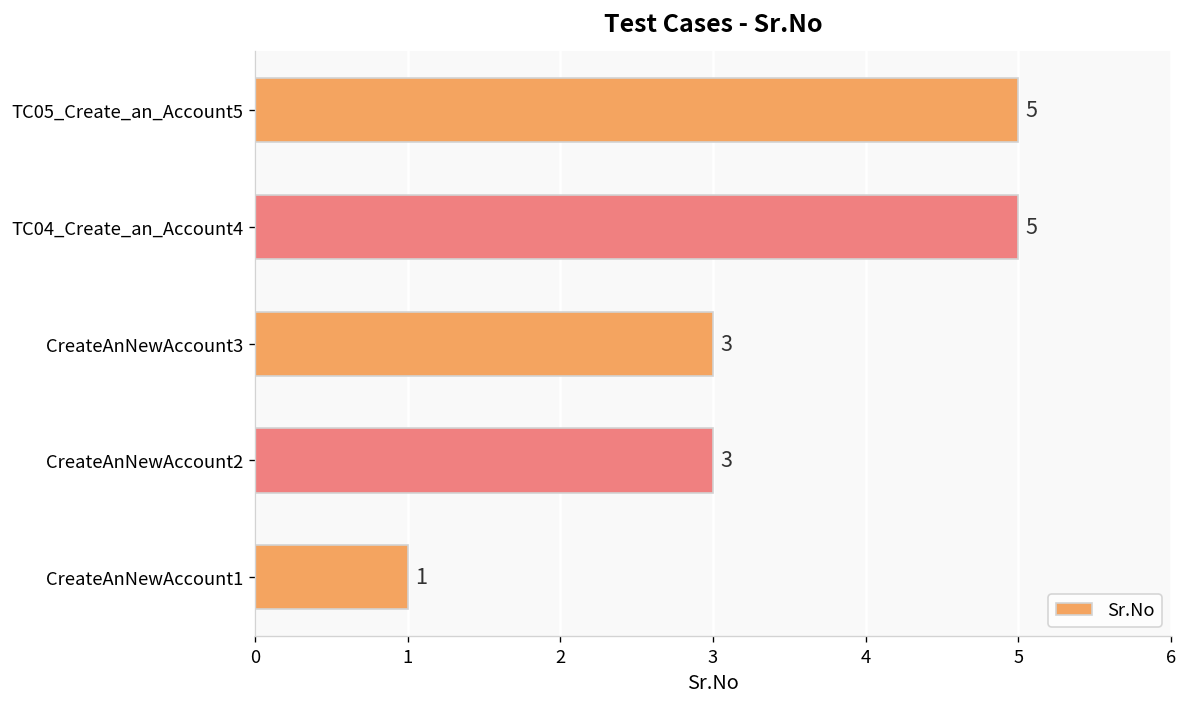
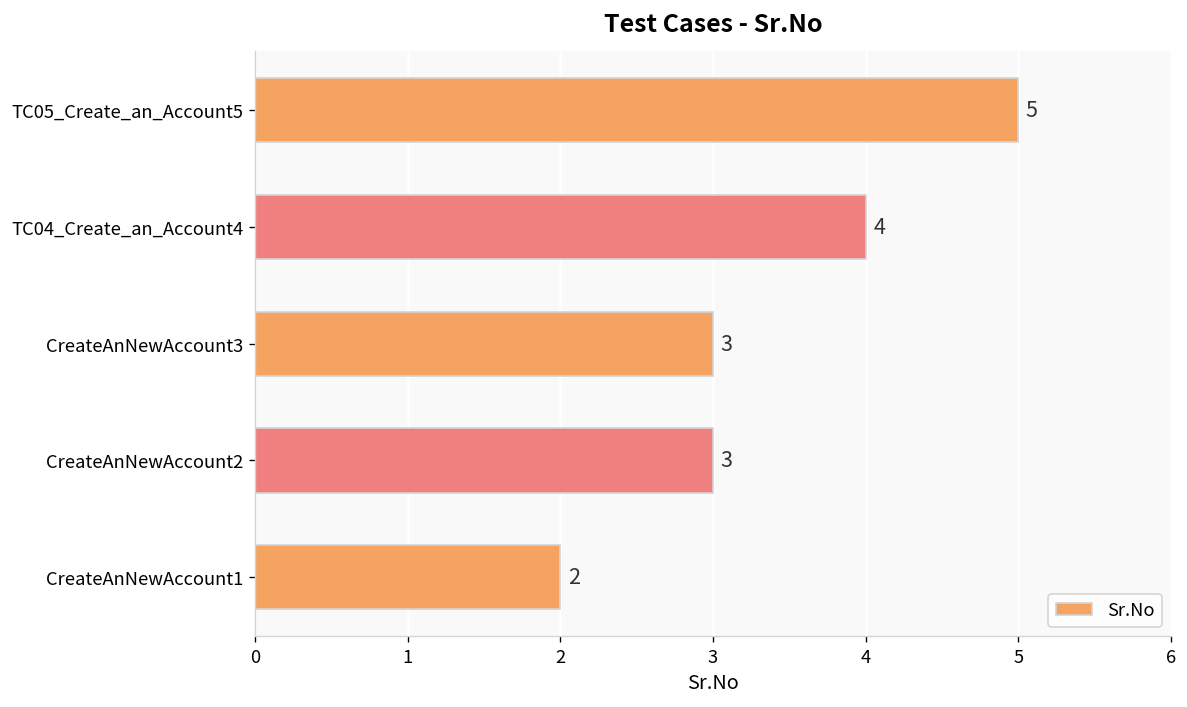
TC04_Create_an_Account4: 5 -> 4
CreateAnNewAccount1: 1 -> 2
